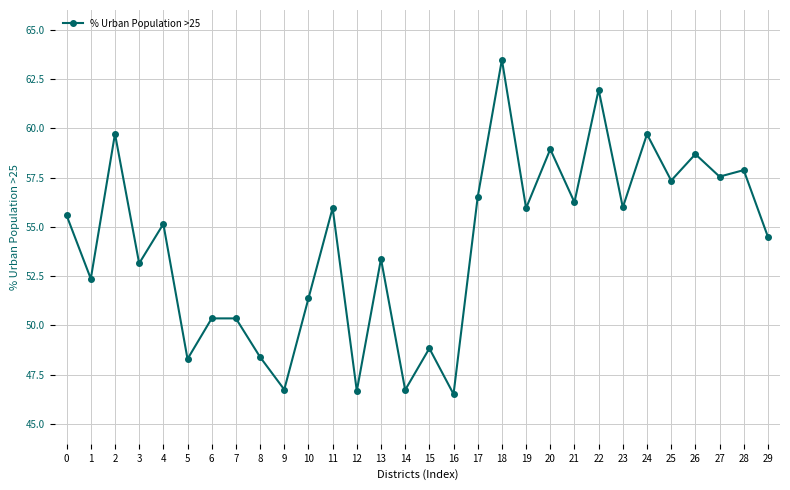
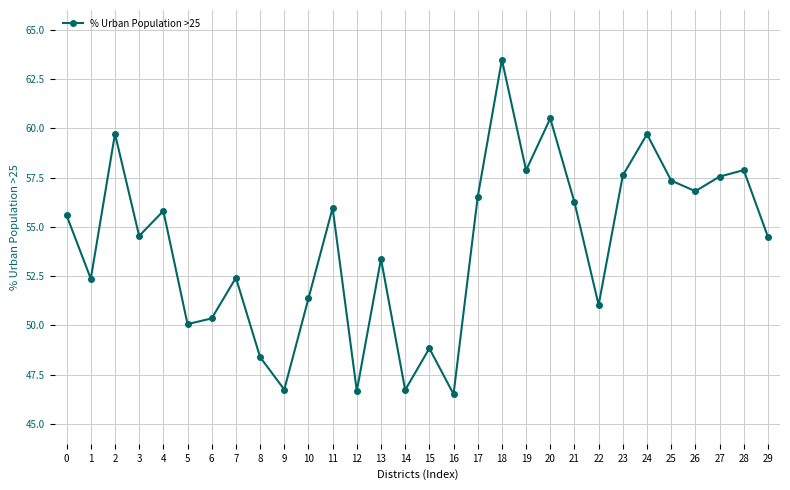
3: 53.2 -> 54.5
4: 55.2 -> 55.8
5: 48.3 -> 50.1
7: 50.4 -> 52.4
19: 56.0 -> 57.9
20: 58.9 -> 60.5
22: 62.0 -> 51.0
23: 56.0 -> 57.6
26: 58.7 -> 56.8
